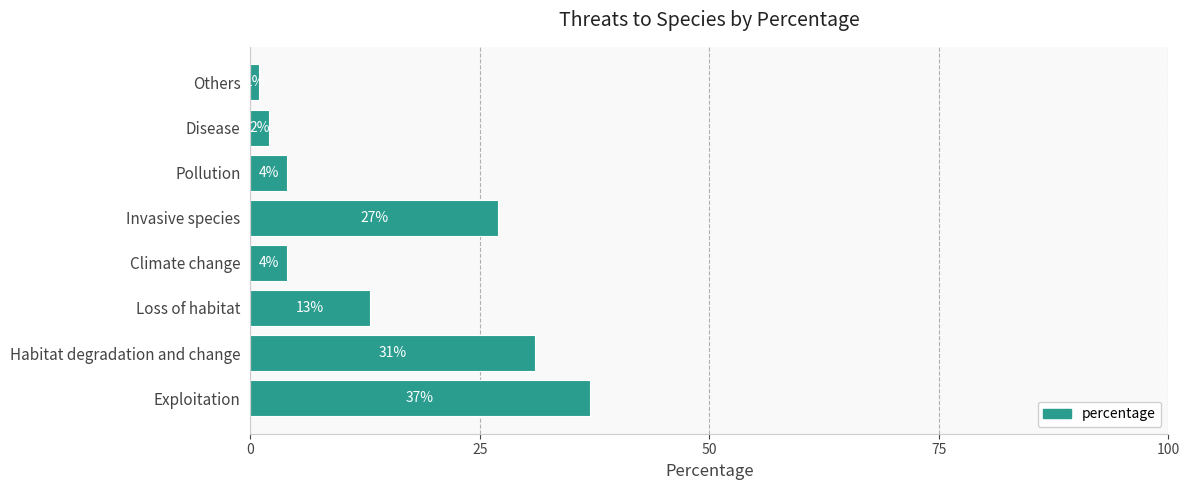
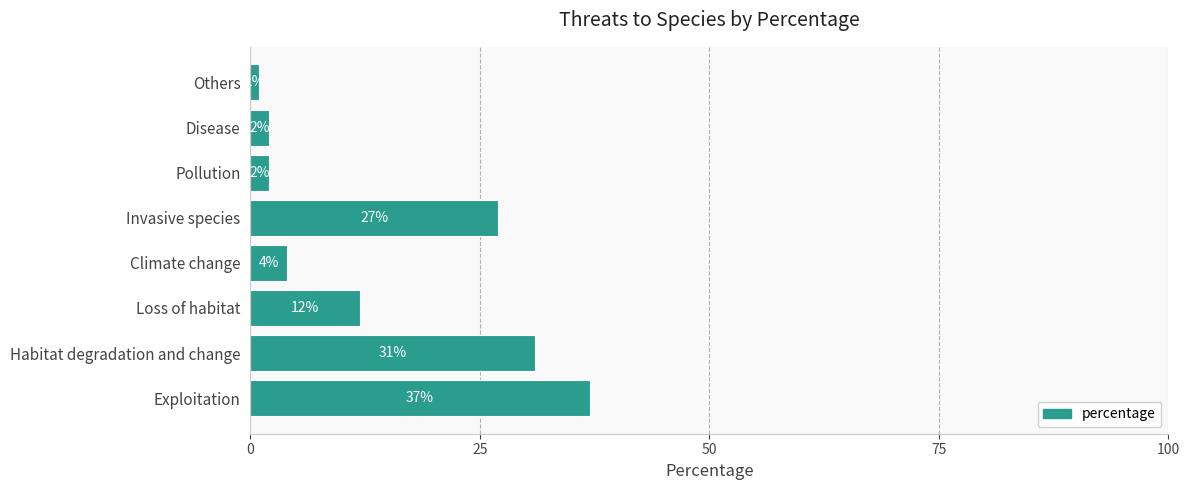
Pollution: 4% -> 2%
Loss of habitat: 13% -> 12%
